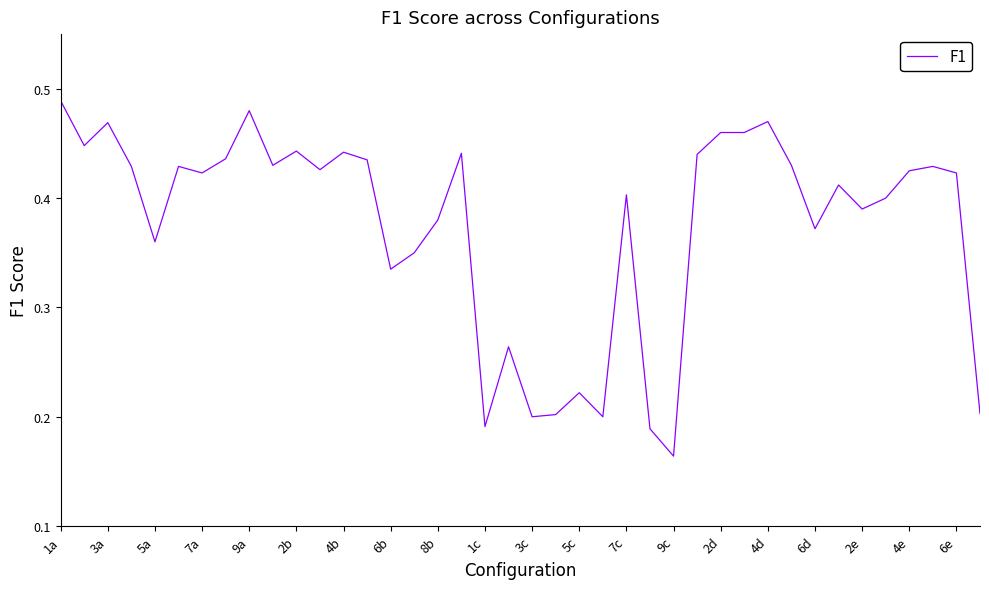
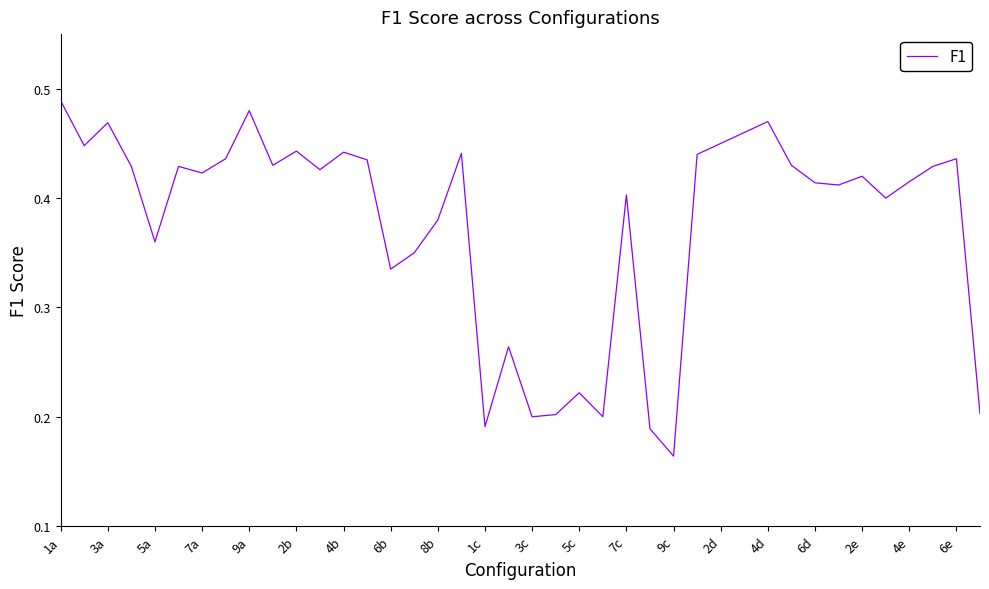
2d: 0.46 -> 0.45
6d: 0.372 -> 0.414
2e: 0.39 -> 0.42
4e: 0.425 -> 0.415
6e: 0.423 -> 0.436
